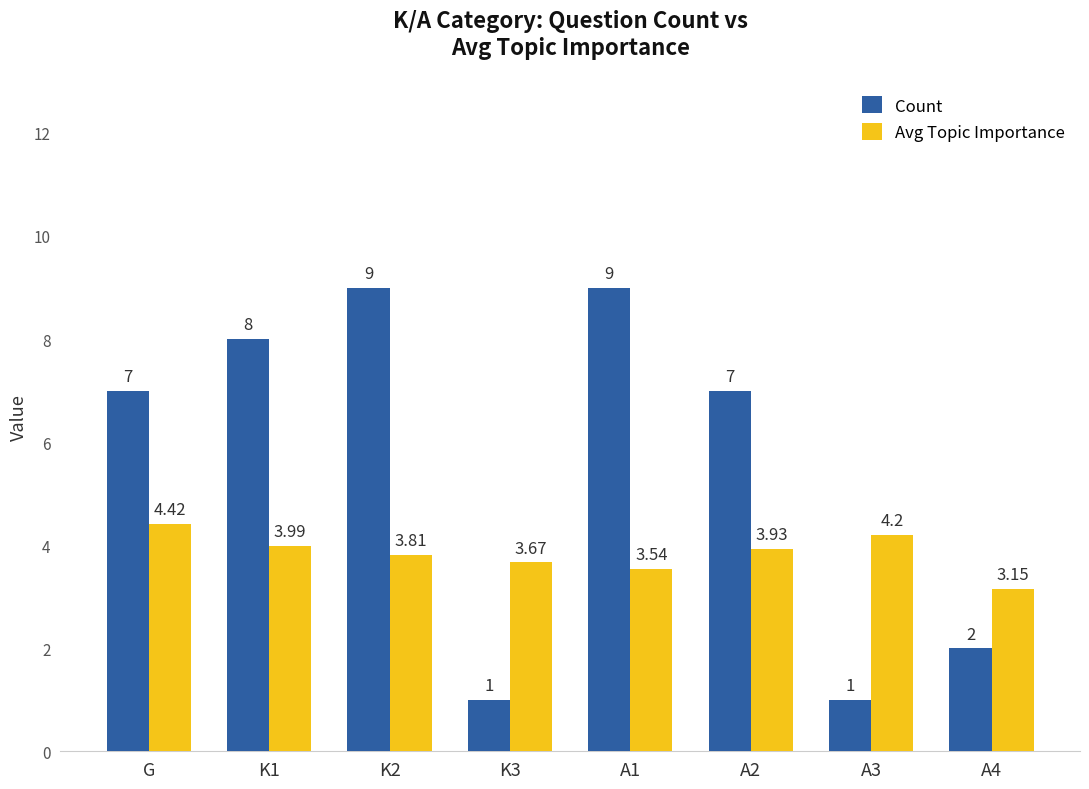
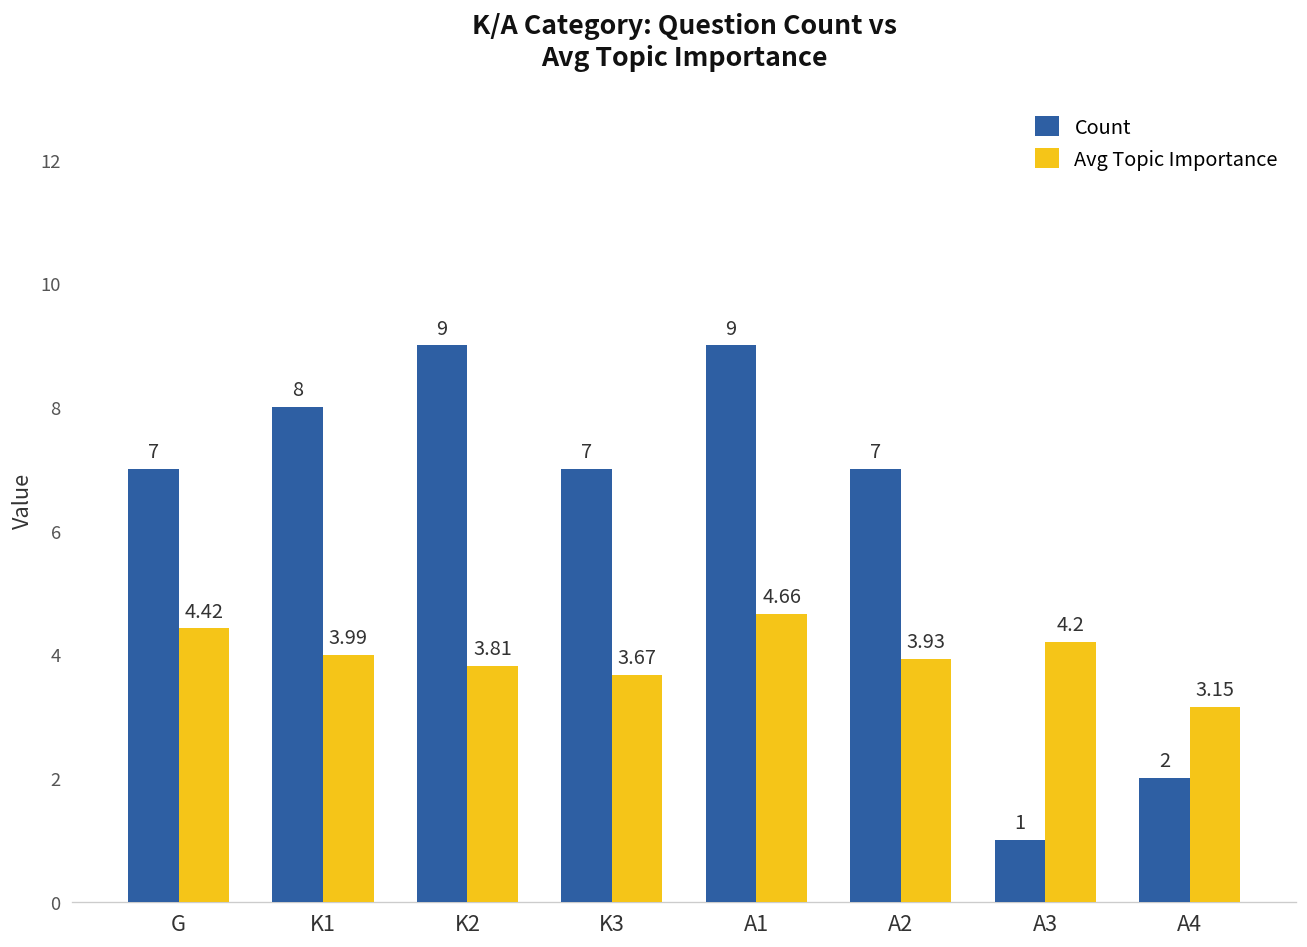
Count, K3: 1 -> 7
Avg Topic Importance, A1: 3.54 -> 4.66
